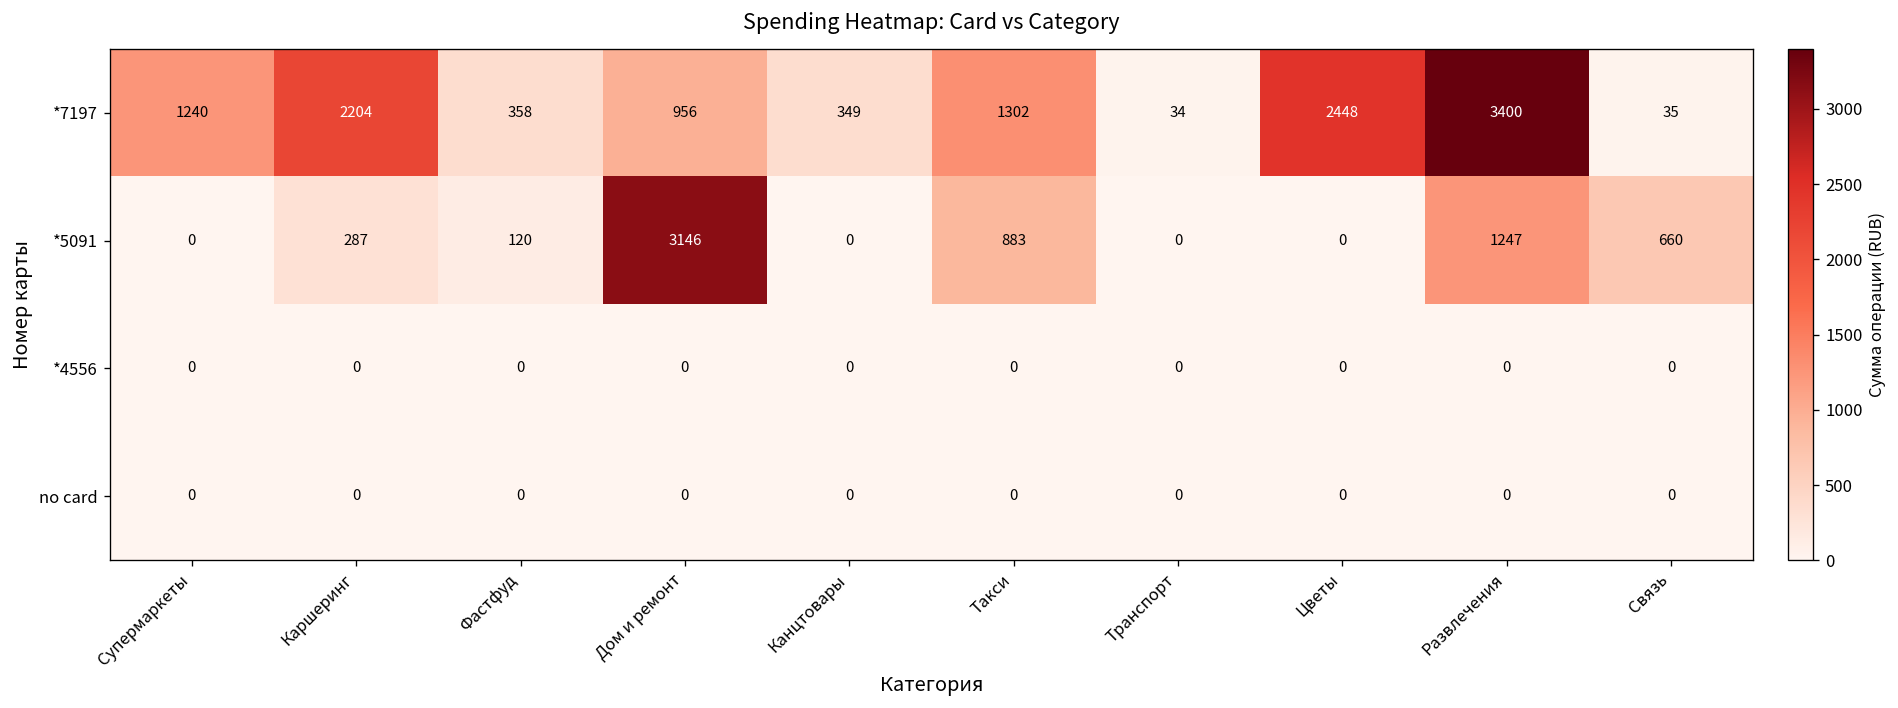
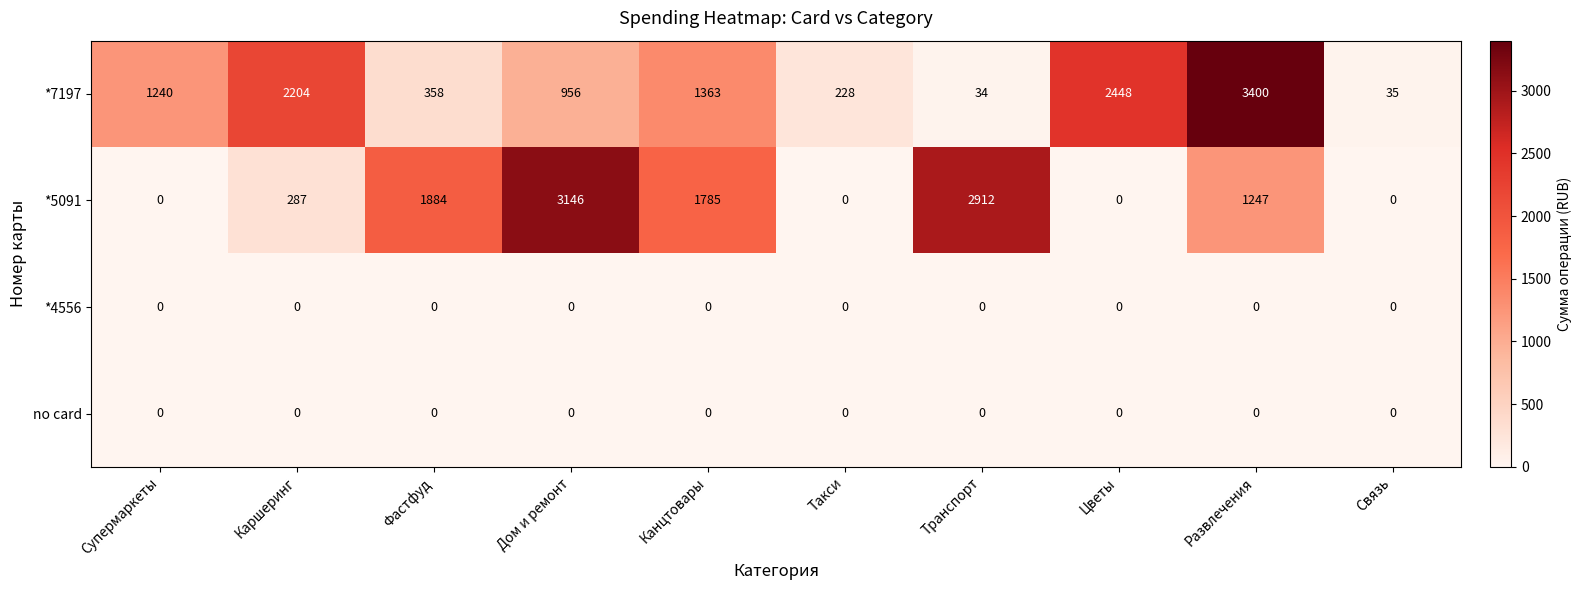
*7197, Канцтовары: 349 -> 1363
*7197, Такси: 1302 -> 228
*5091, Фастфуд: 120 -> 1884
*5091, Канцтовары: 0 -> 1785
*5091, Такси: 883 -> 0
*5091, Транспорт: 0 -> 2912
*5091, Связь: 660 -> 0
